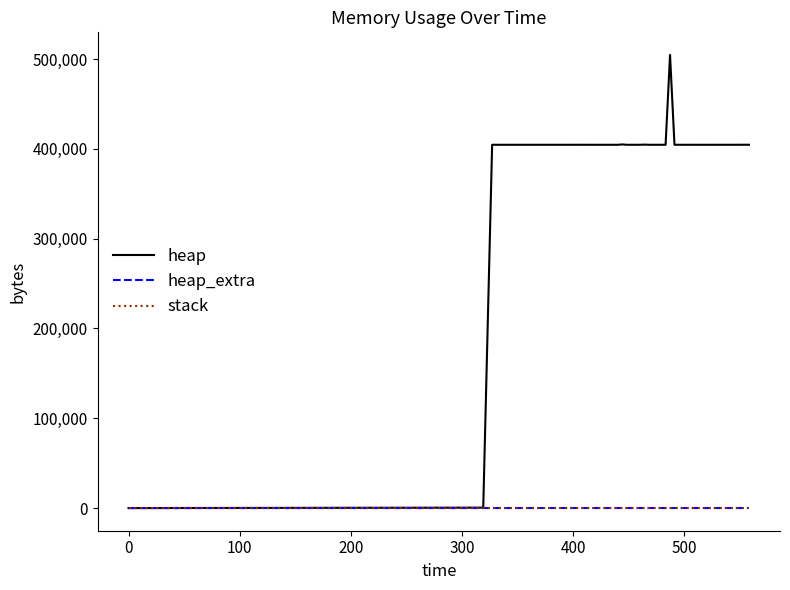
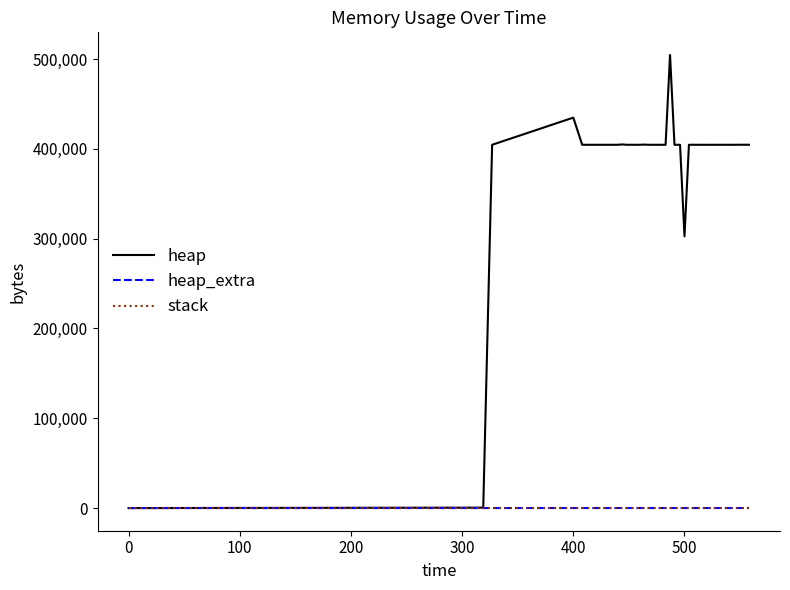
heap, 400: 400,000 -> 430,000
heap, 500: 400,000 -> 300,000
